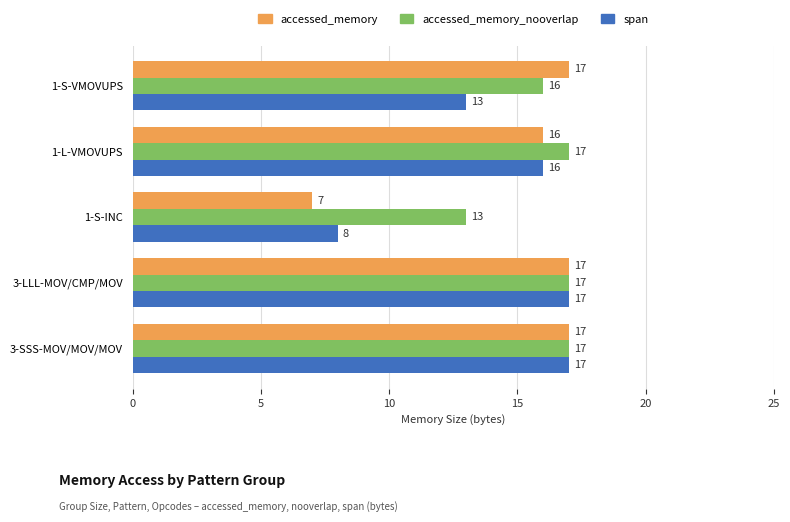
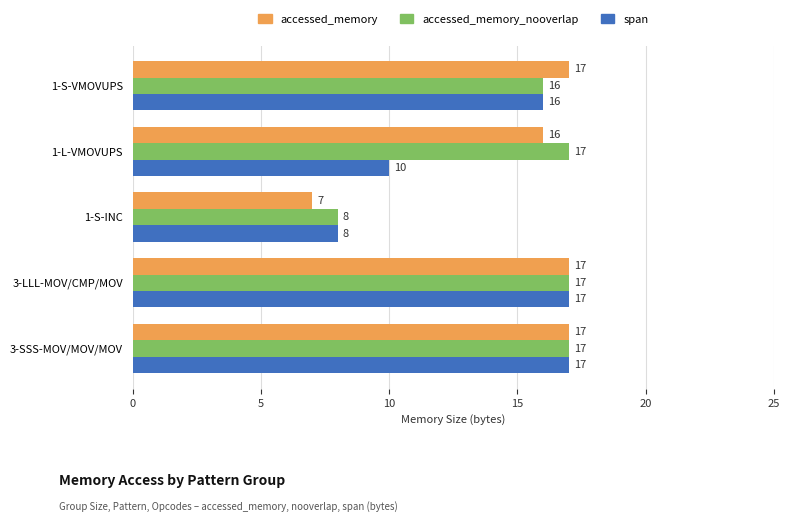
span, 1-S-VMOVUPS: 13 -> 16
span, 1-L-VMOVUPS: 16 -> 10
accessed_memory_nooverlap, 1-S-INC: 13 -> 8
